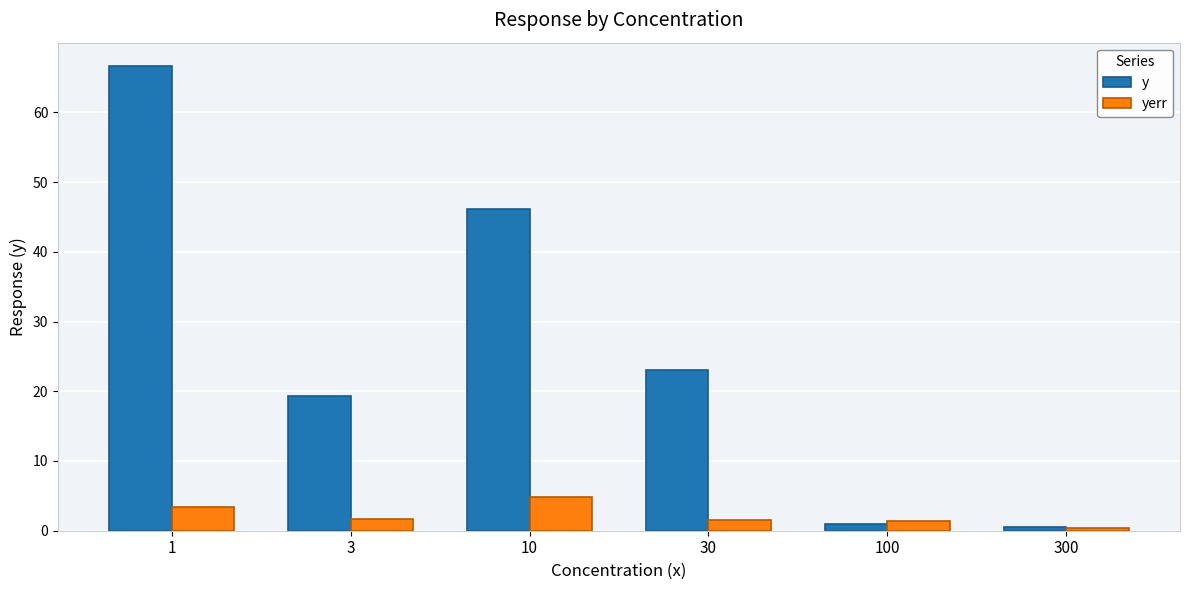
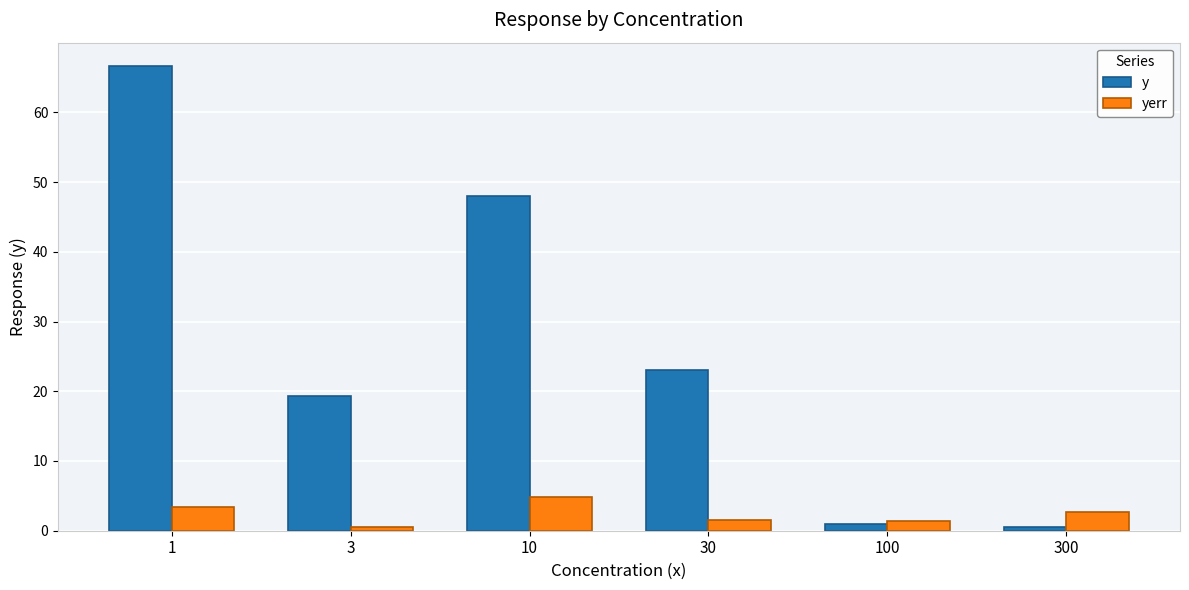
yerr, 3: 2 -> 1
y, 10: 46 -> 48
yerr, 300: 0 -> 3
